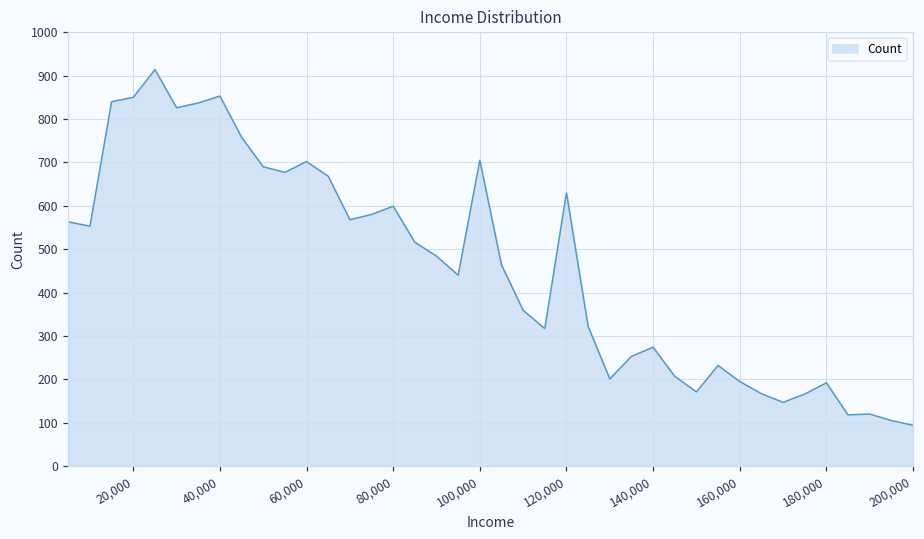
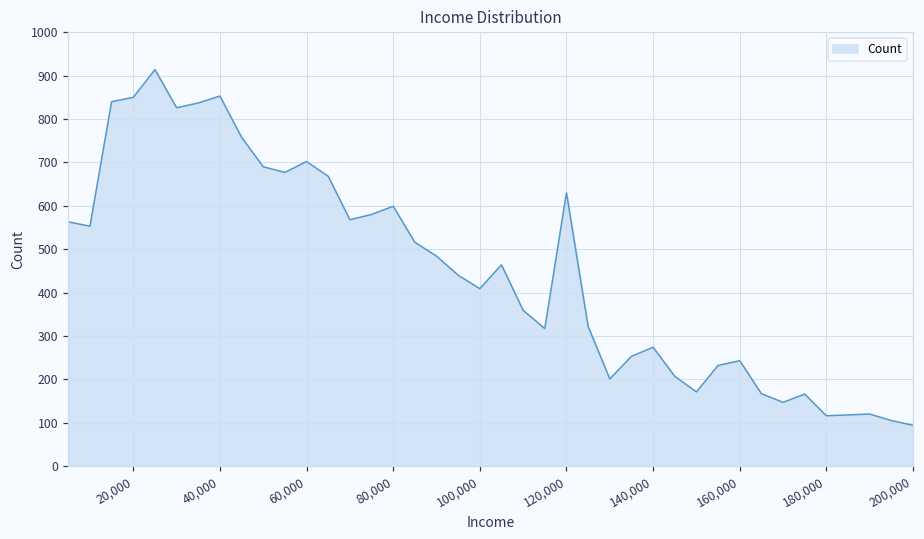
100,000: 710 -> 410
160,000: 200 -> 240
180,000: 190 -> 120
